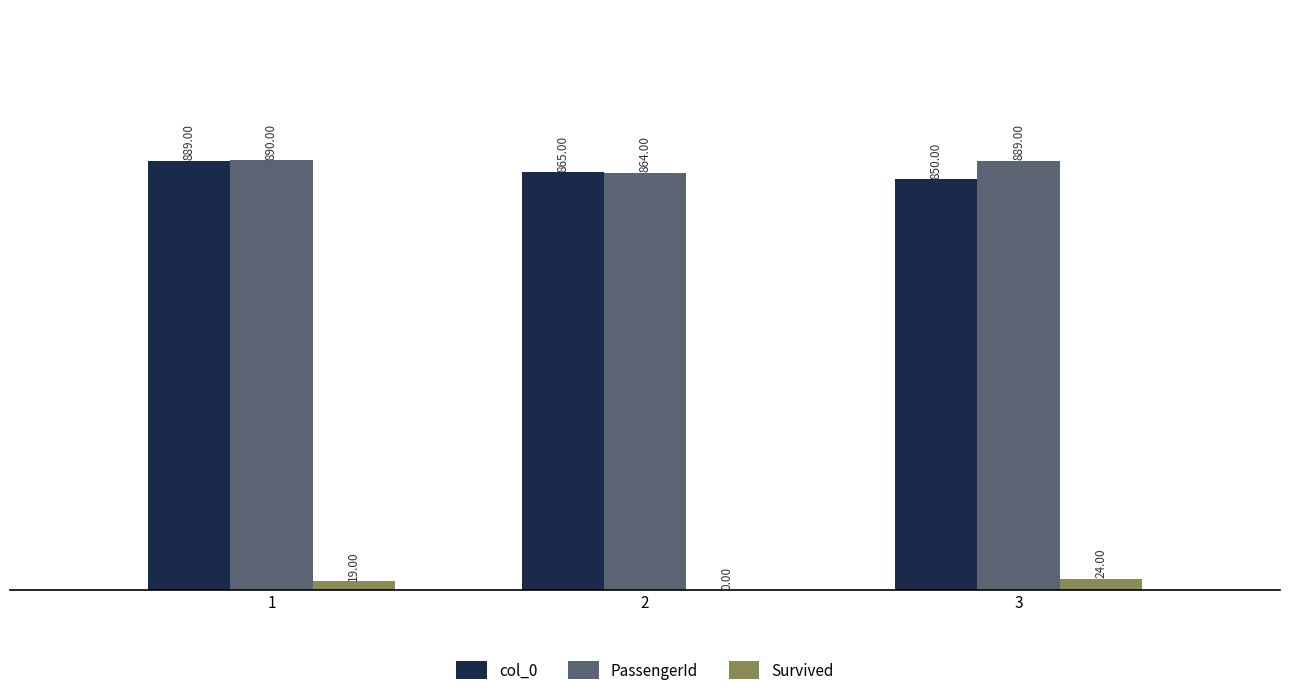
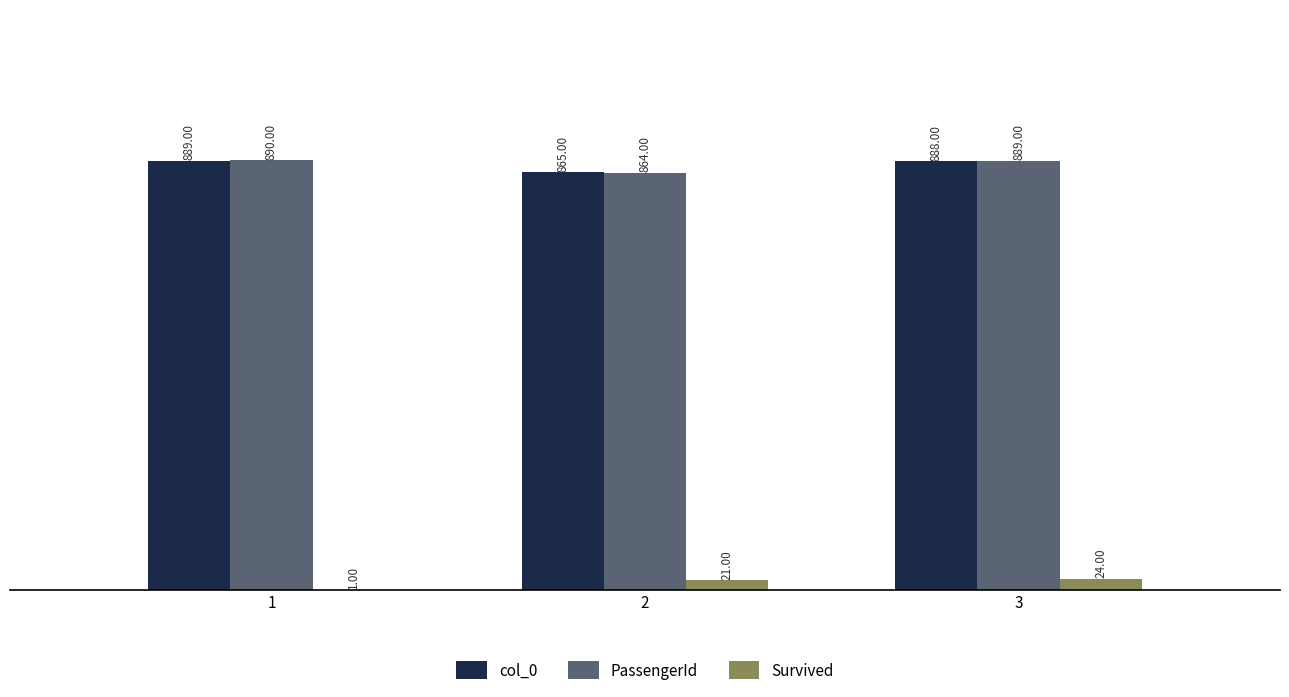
Survived, 1: 19.00 -> 1.00
Survived, 2: 0.00 -> 21.00
col_0, 3: 850.00 -> 888.00
